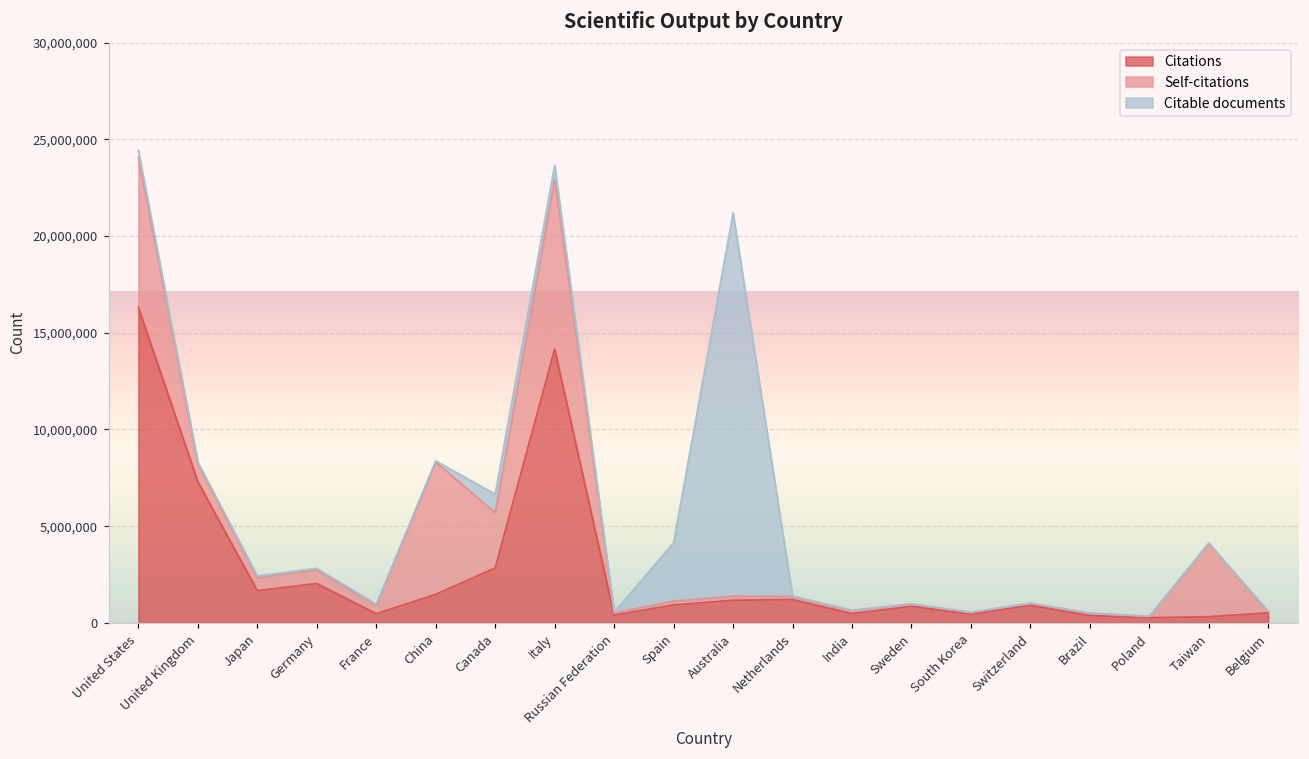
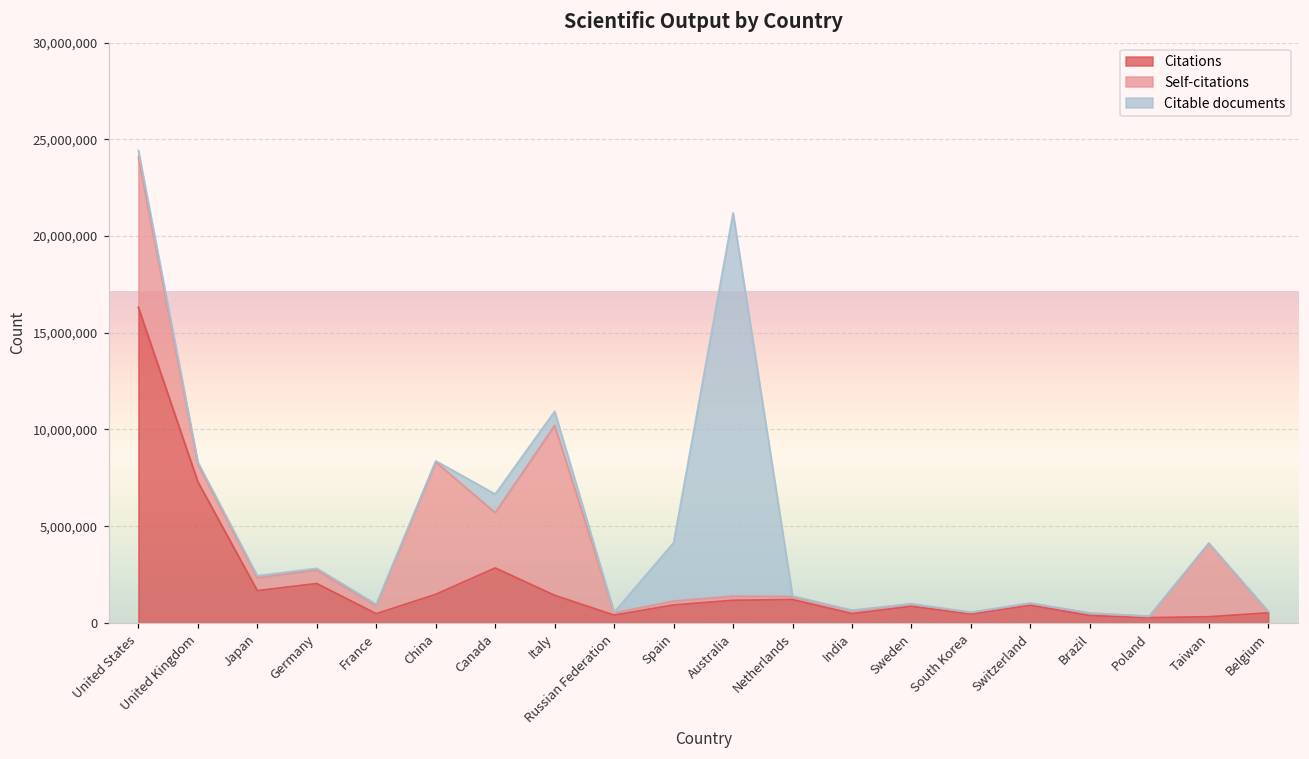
Citations, Italy: 14,200,000 -> 1,400,000
